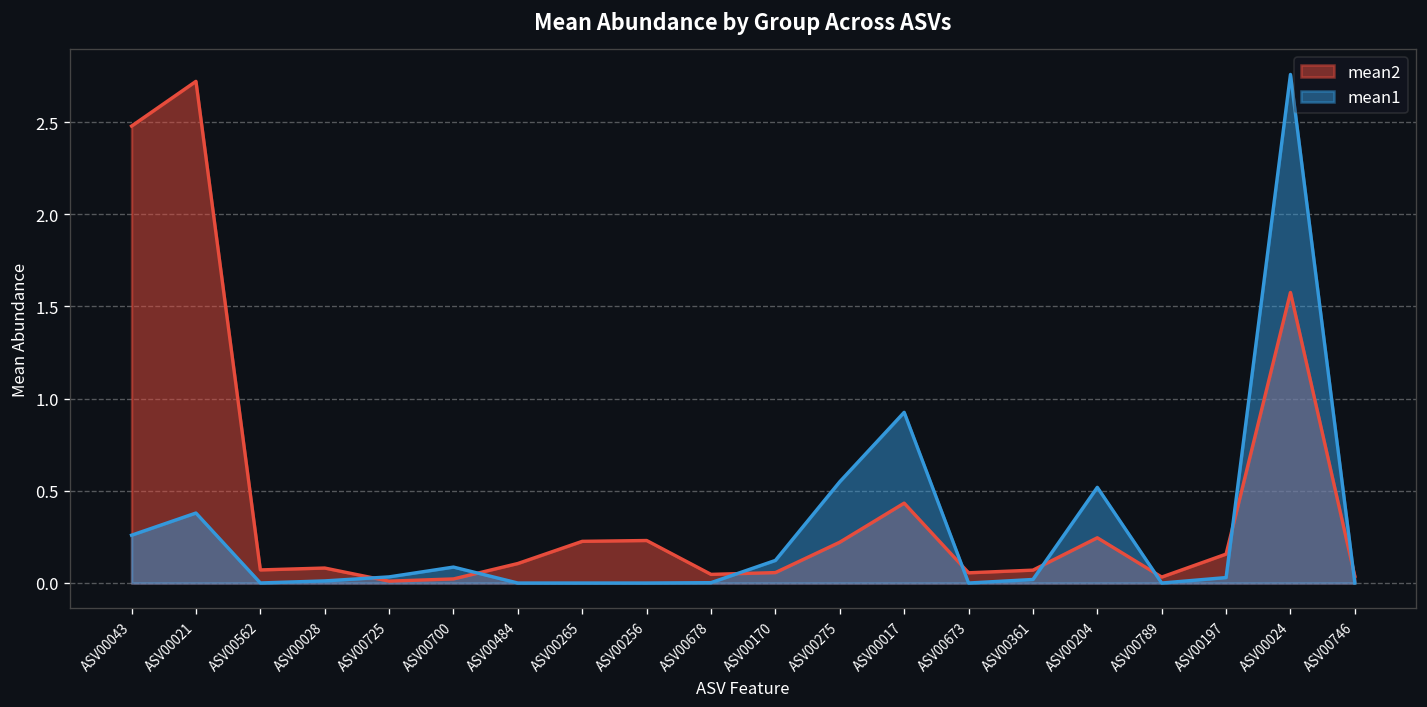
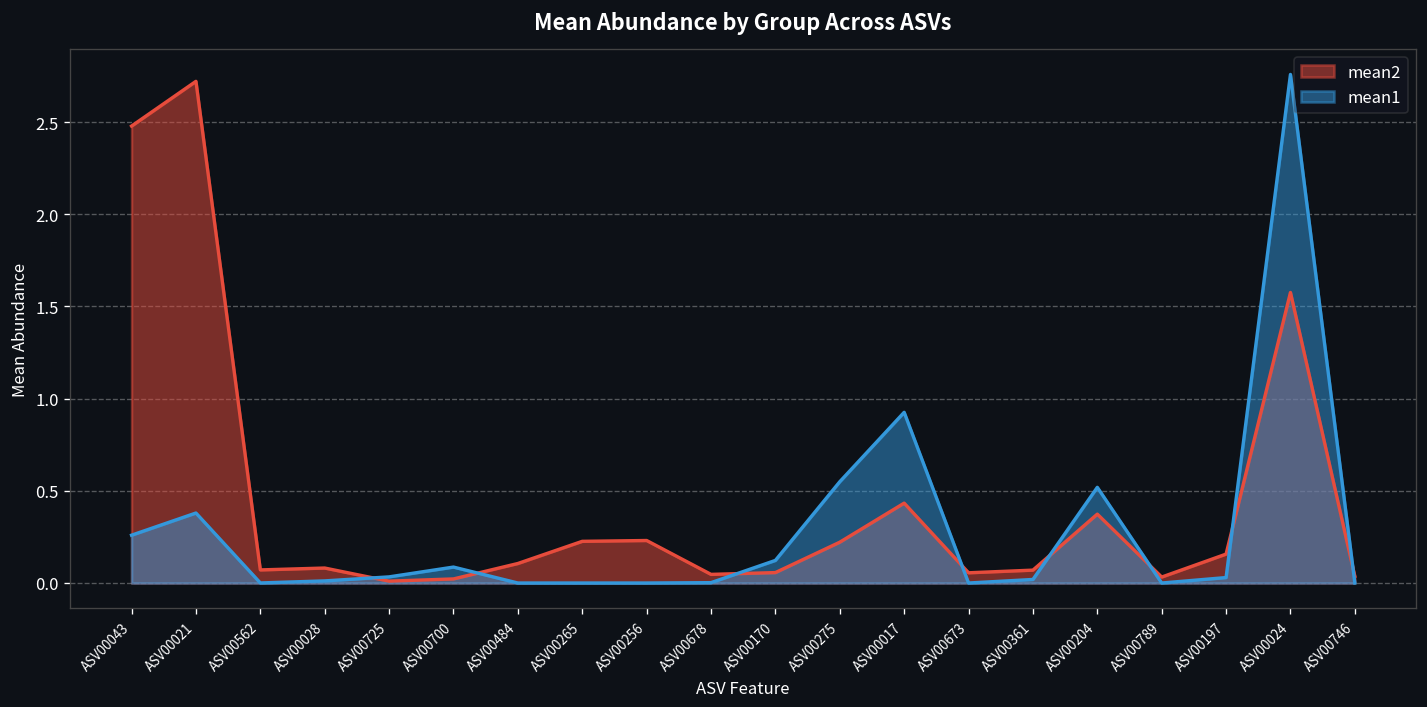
mean2, ASV00204: 0.25 -> 0.37
